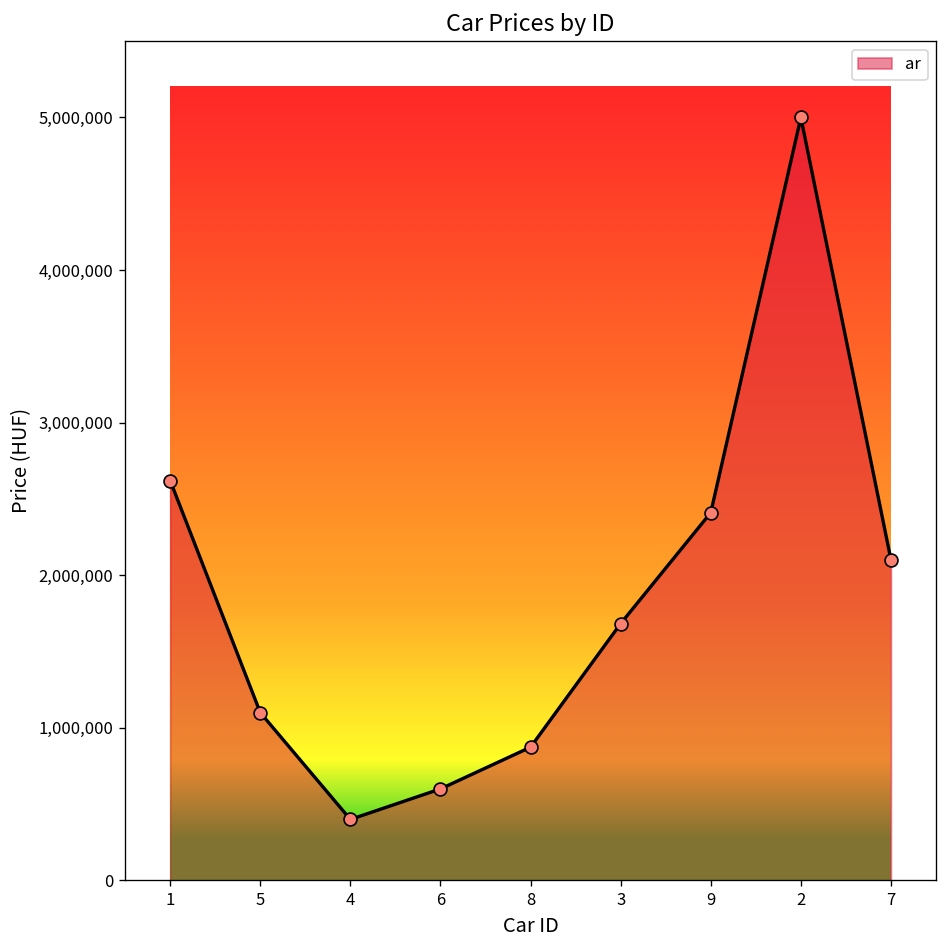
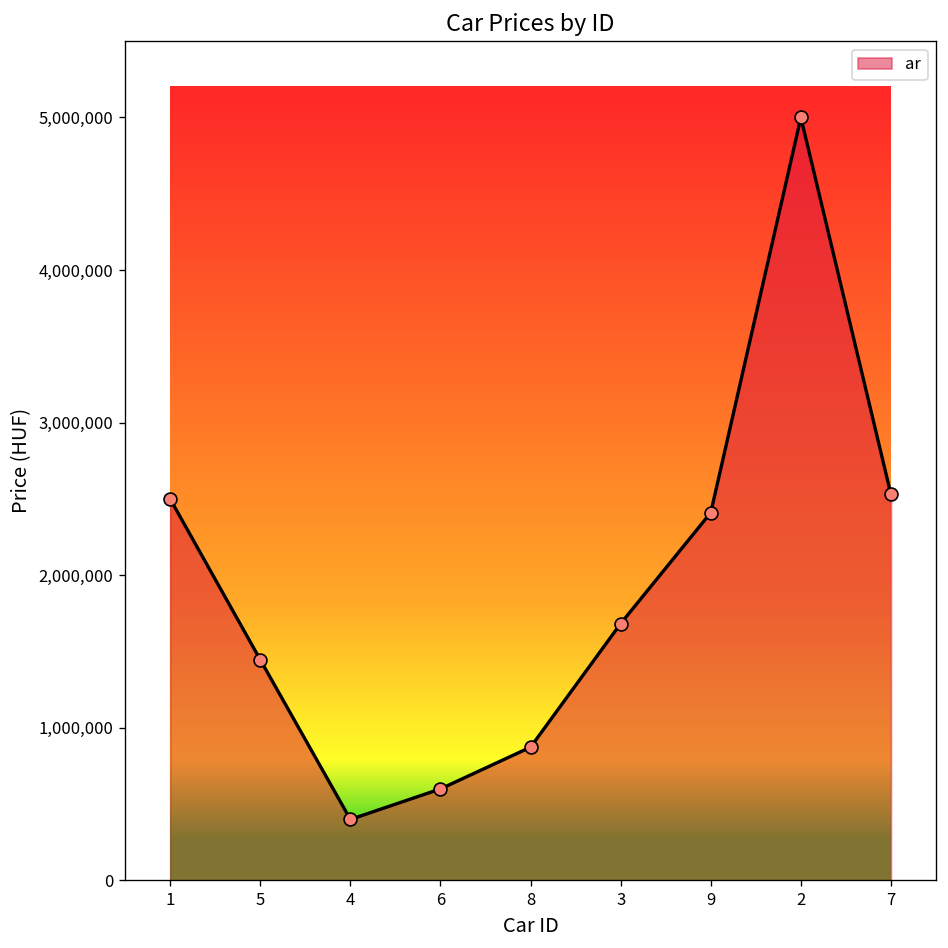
1: 2,620,000 -> 2,500,000
5: 1,100,000 -> 1,450,000
7: 2,100,000 -> 2,530,000
